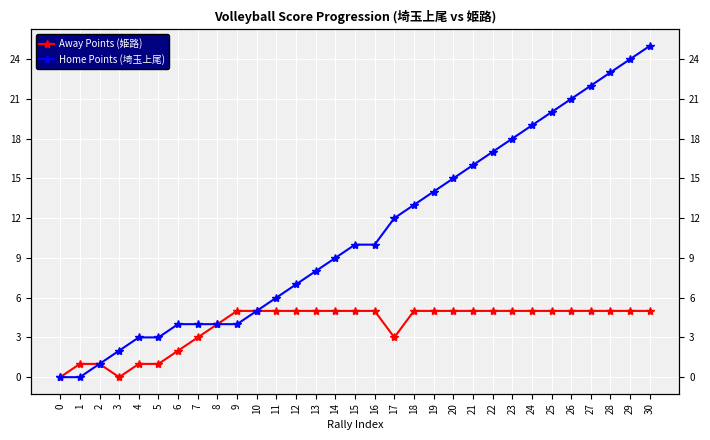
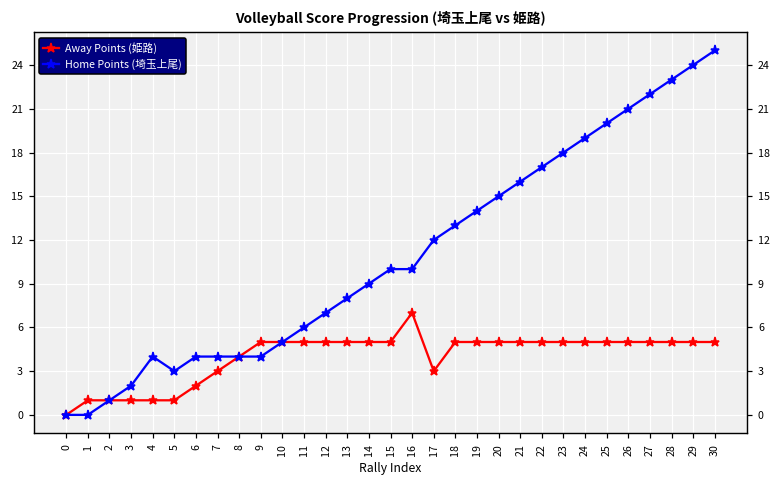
Away Points (姫路), 3: 0 -> 1
Home Points (埼玉上尾), 4: 3 -> 4
Away Points (姫路), 16: 5 -> 7
